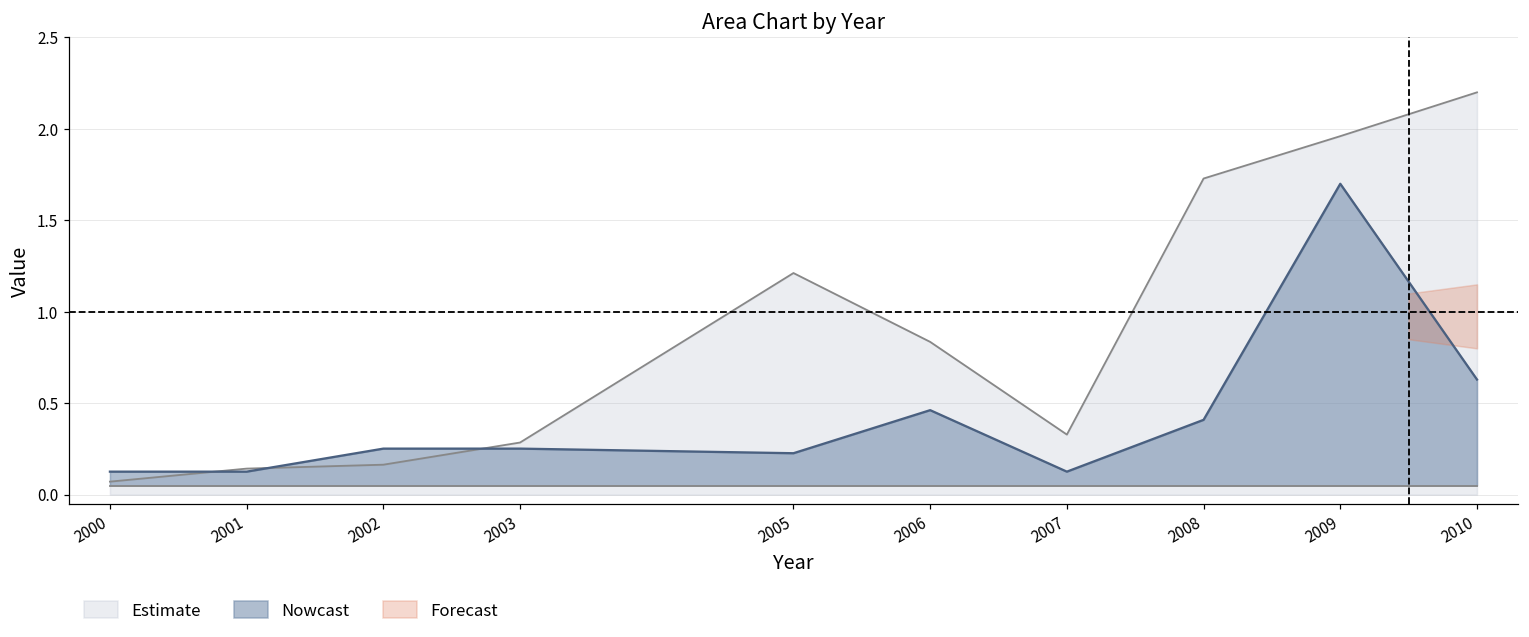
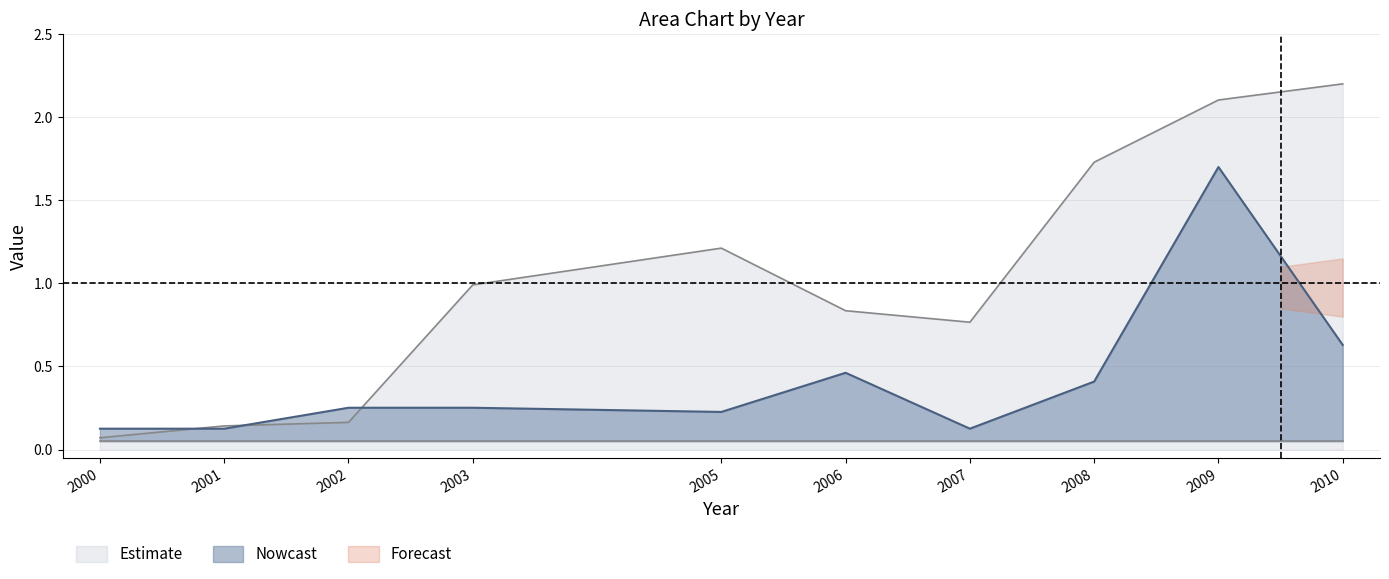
Estimate, 2003: 0.29 -> 0.99
Estimate, 2007: 0.33 -> 0.77
Estimate, 2009: 1.96 -> 2.10
